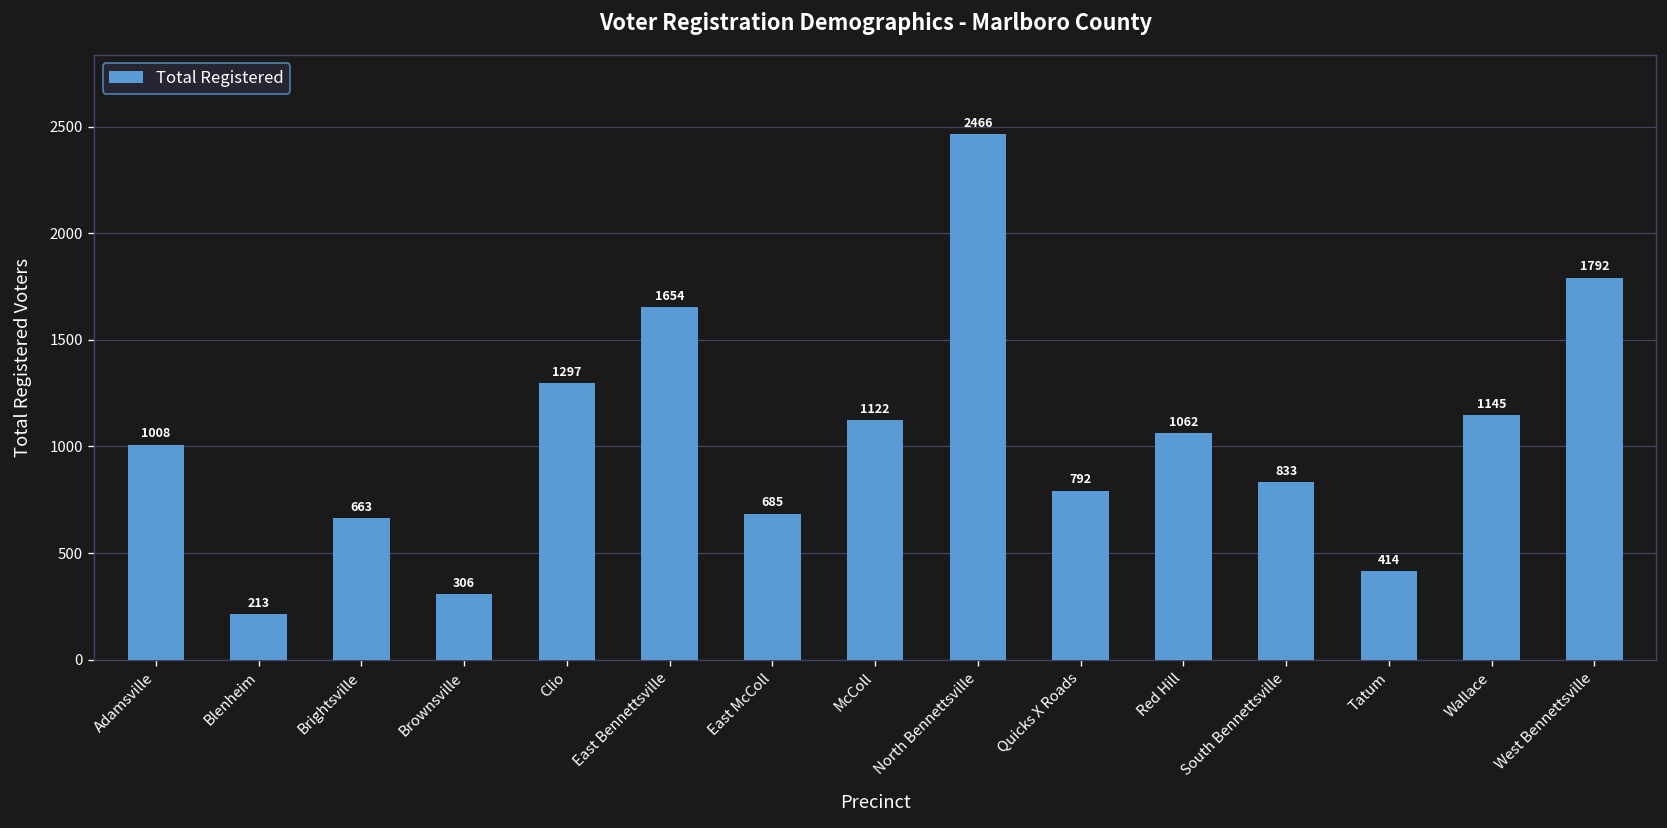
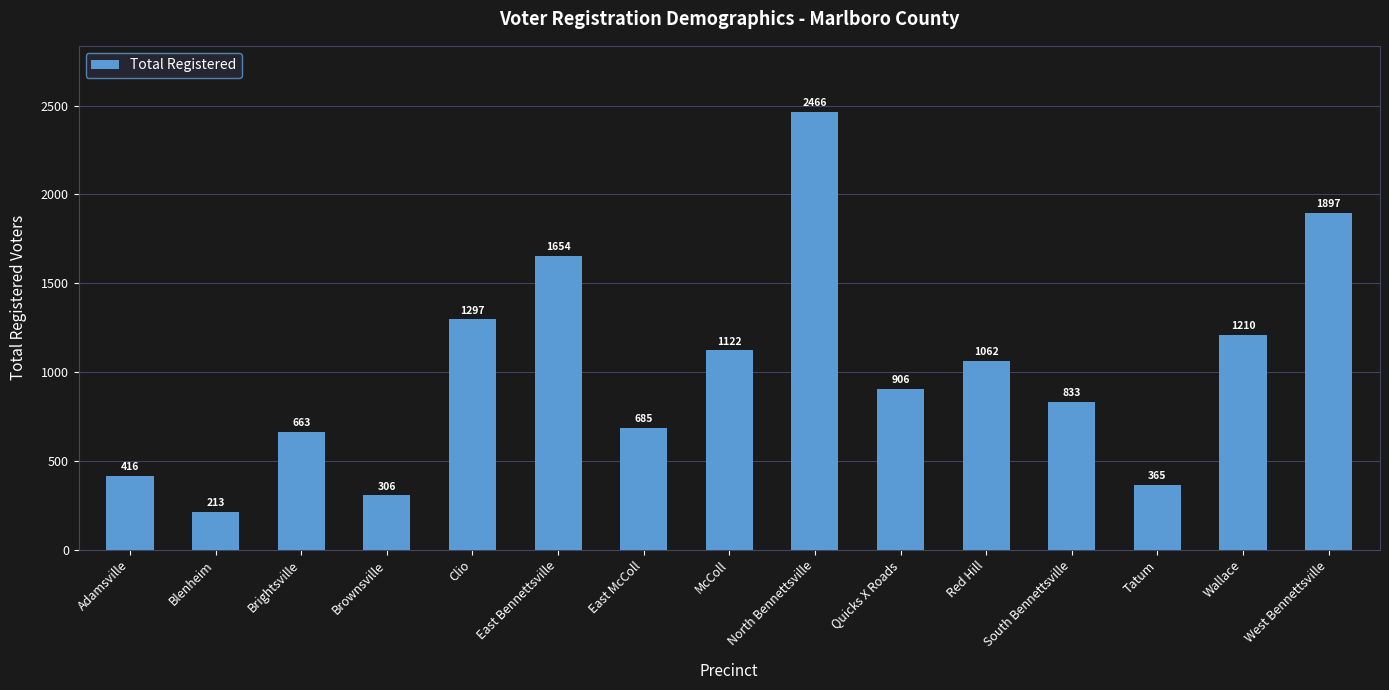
Adamsville: 1008 -> 416
Quicks X Roads: 792 -> 906
Tatum: 414 -> 365
Wallace: 1145 -> 1210
West Bennettsville: 1792 -> 1897
